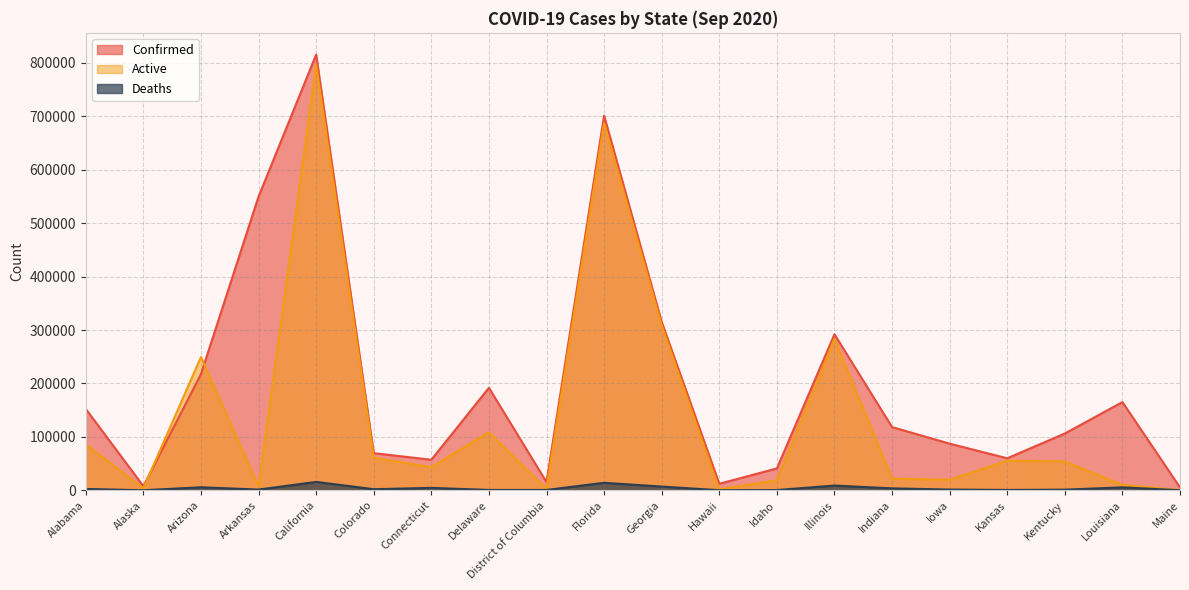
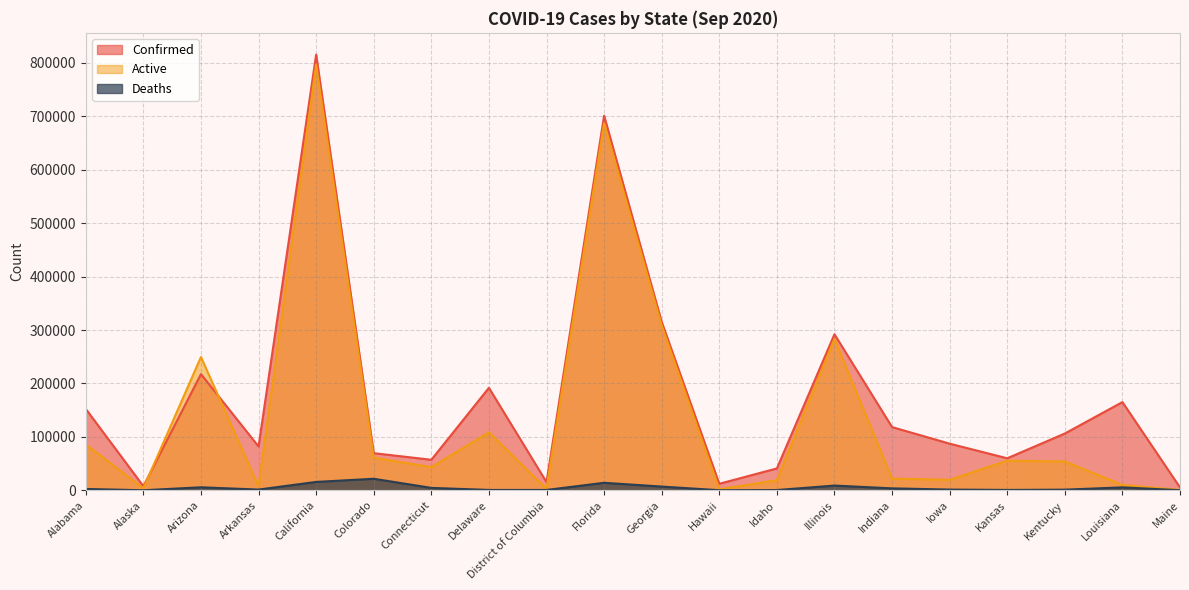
Confirmed, Arkansas: 550000 -> 80000
Deaths, Colorado: 0 -> 20000
